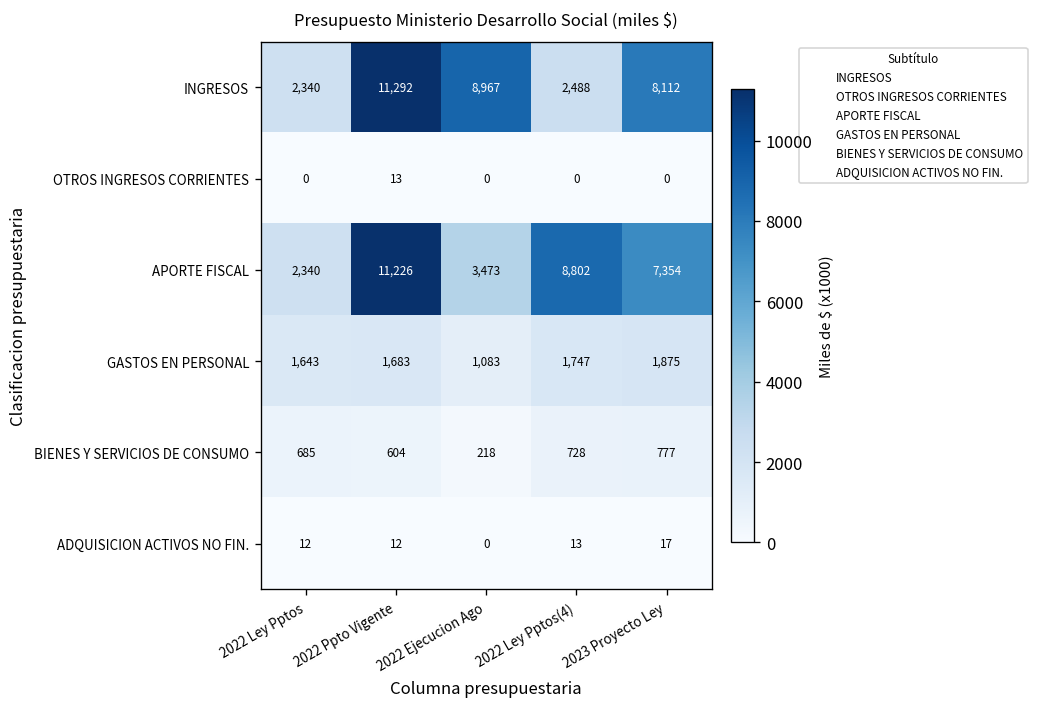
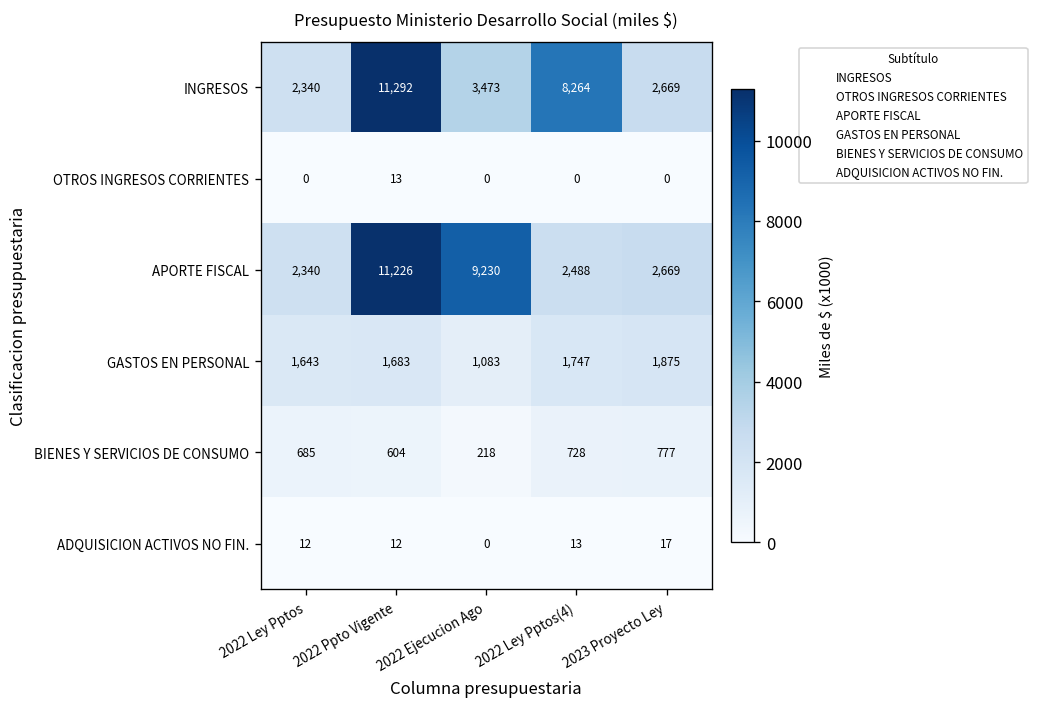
INGRESOS, 2022 Ejecucion Ago: 8,967 -> 3,473
INGRESOS, 2022 Ley Pptos(4): 2,488 -> 8,264
INGRESOS, 2023 Proyecto Ley: 8,112 -> 2,669
APORTE FISCAL, 2022 Ejecucion Ago: 3,473 -> 9,230
APORTE FISCAL, 2022 Ley Pptos(4): 8,802 -> 2,488
APORTE FISCAL, 2023 Proyecto Ley: 7,354 -> 2,669
